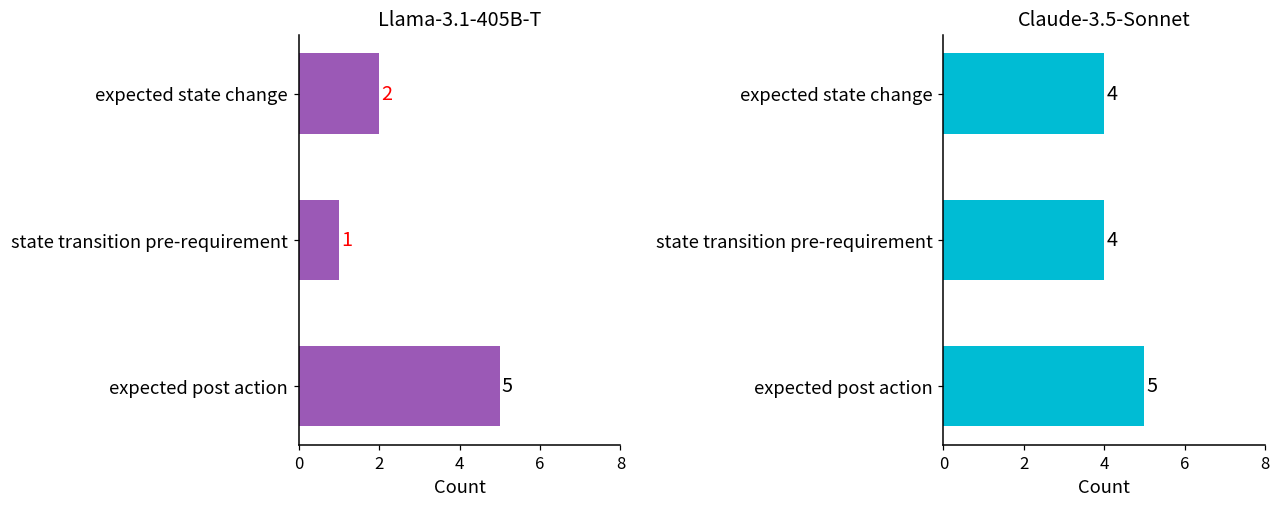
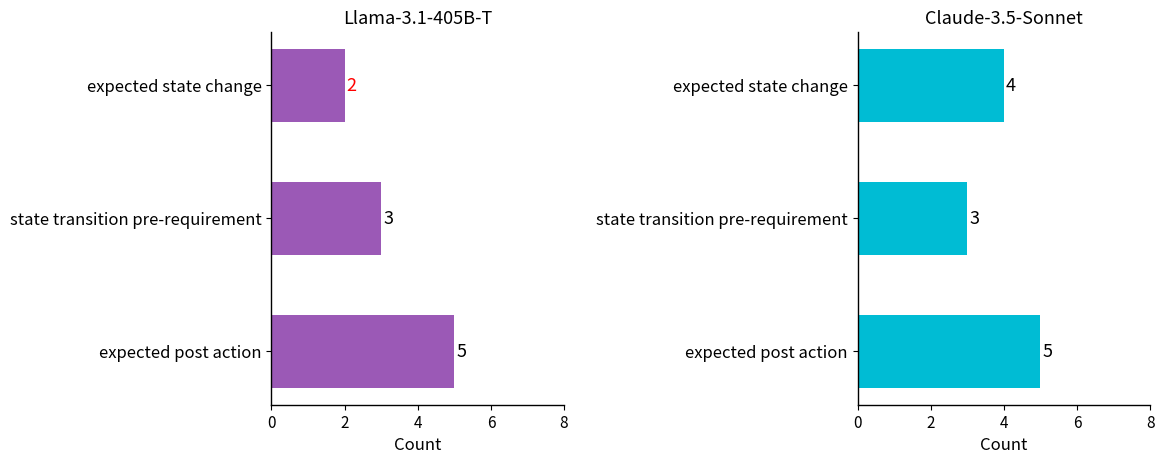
Llama-3.1-405B-T, state transition pre-requirement: 1 -> 3
Claude-3.5-Sonnet, state transition pre-requirement: 4 -> 3
